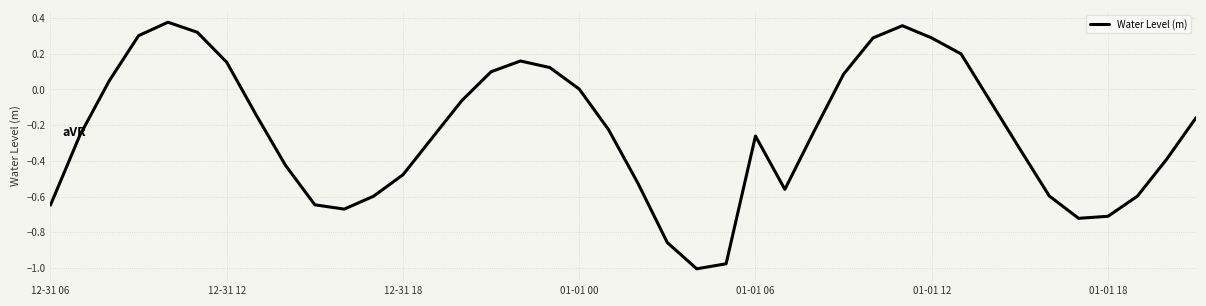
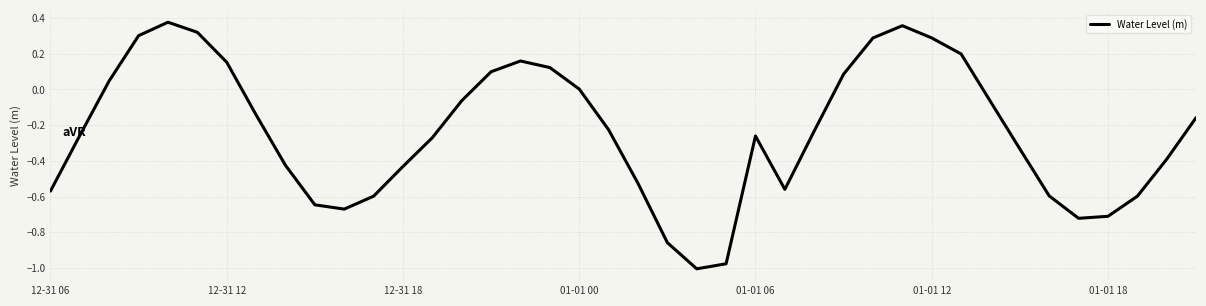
12-31 06: -0.65 -> -0.57
12-31 18: -0.48 -> -0.43
